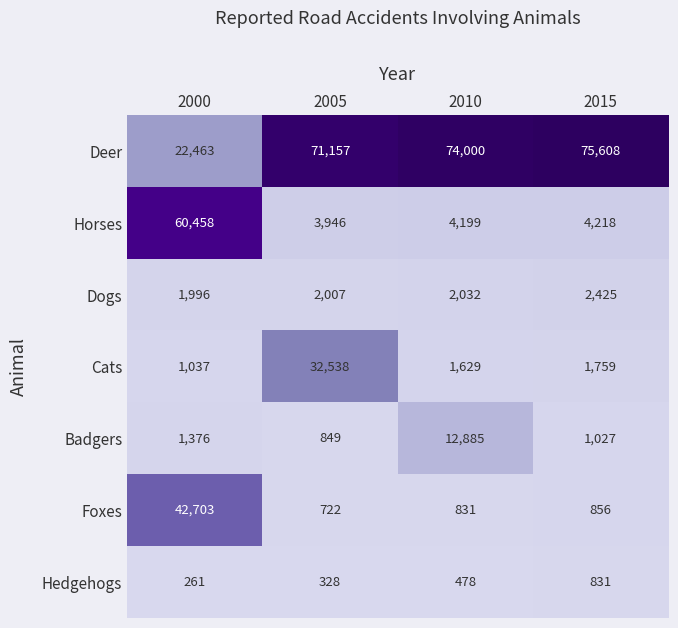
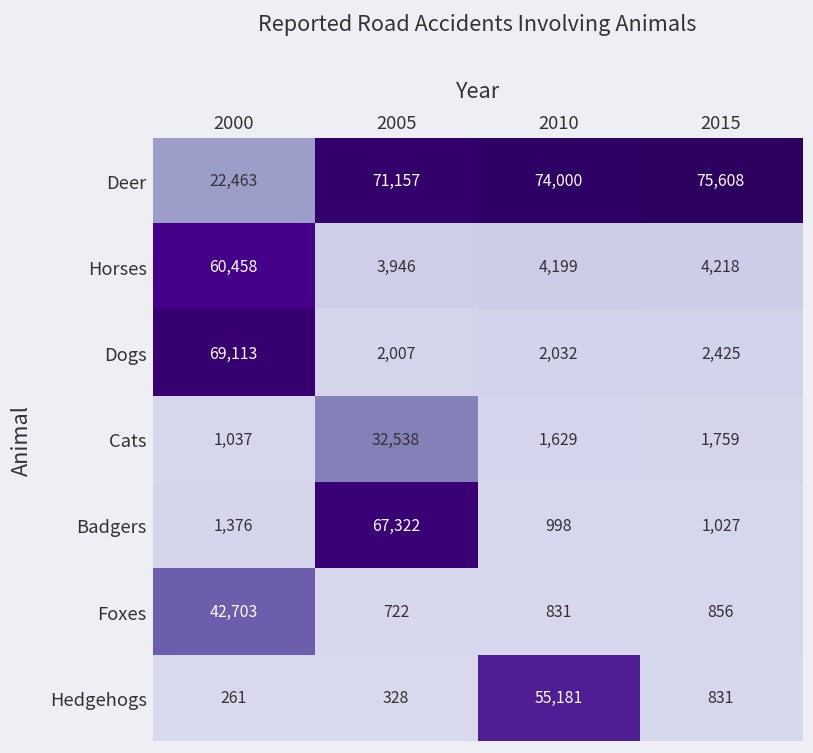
Dogs, 2000: 1,996 -> 69,113
Badgers, 2005: 849 -> 67,322
Badgers, 2010: 12,885 -> 998
Hedgehogs, 2010: 478 -> 55,181
